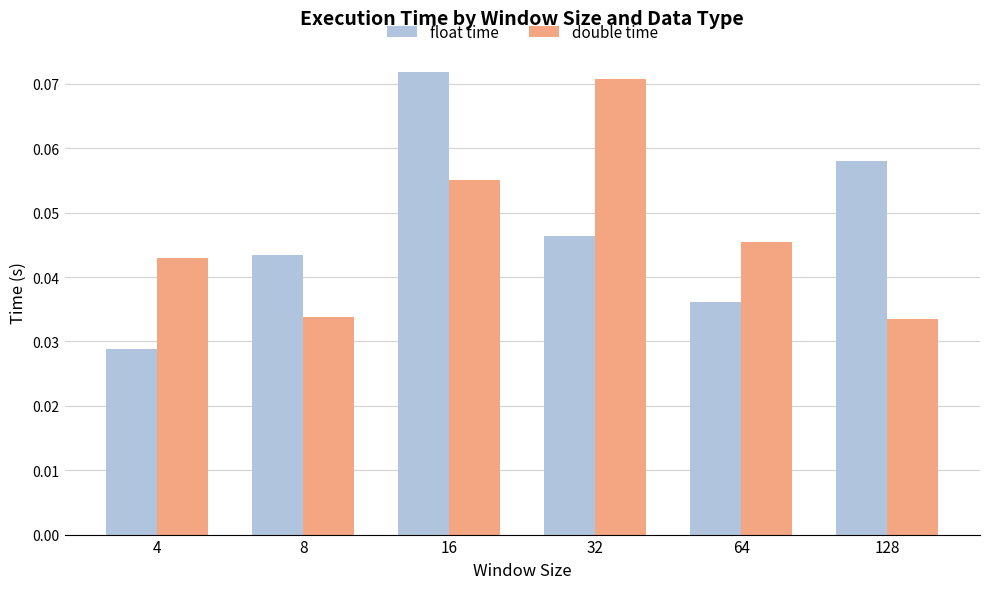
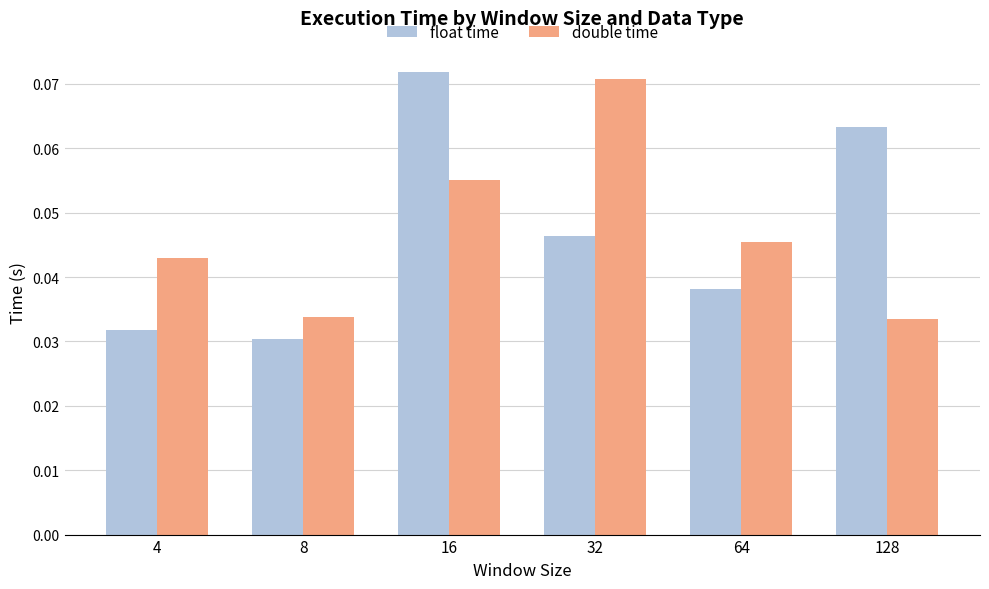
float time, 4: 0.029 -> 0.032
float time, 8: 0.043 -> 0.030
float time, 64: 0.036 -> 0.038
float time, 128: 0.058 -> 0.063
